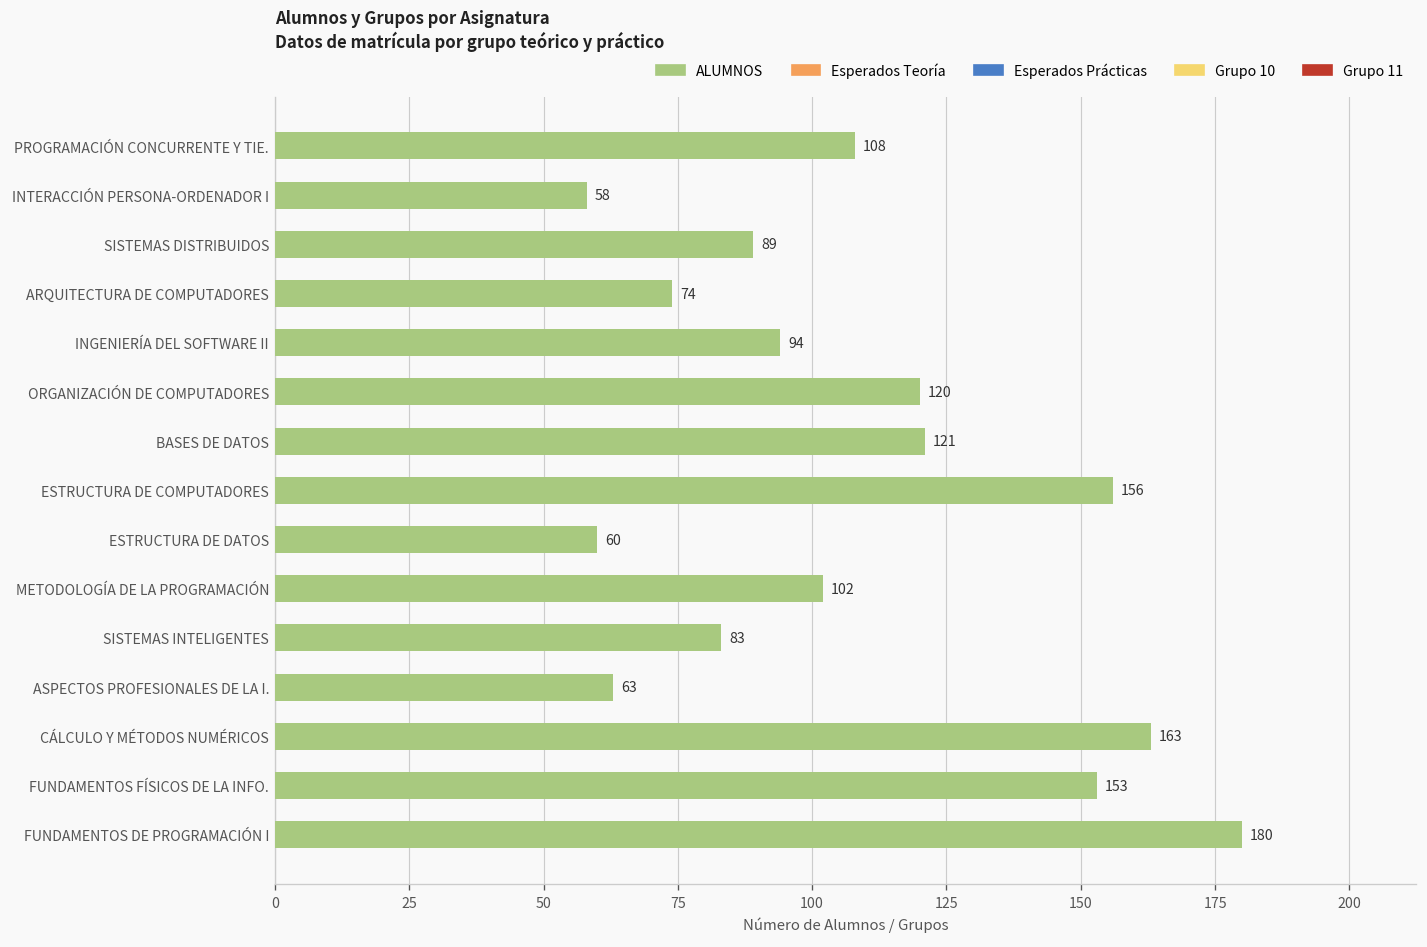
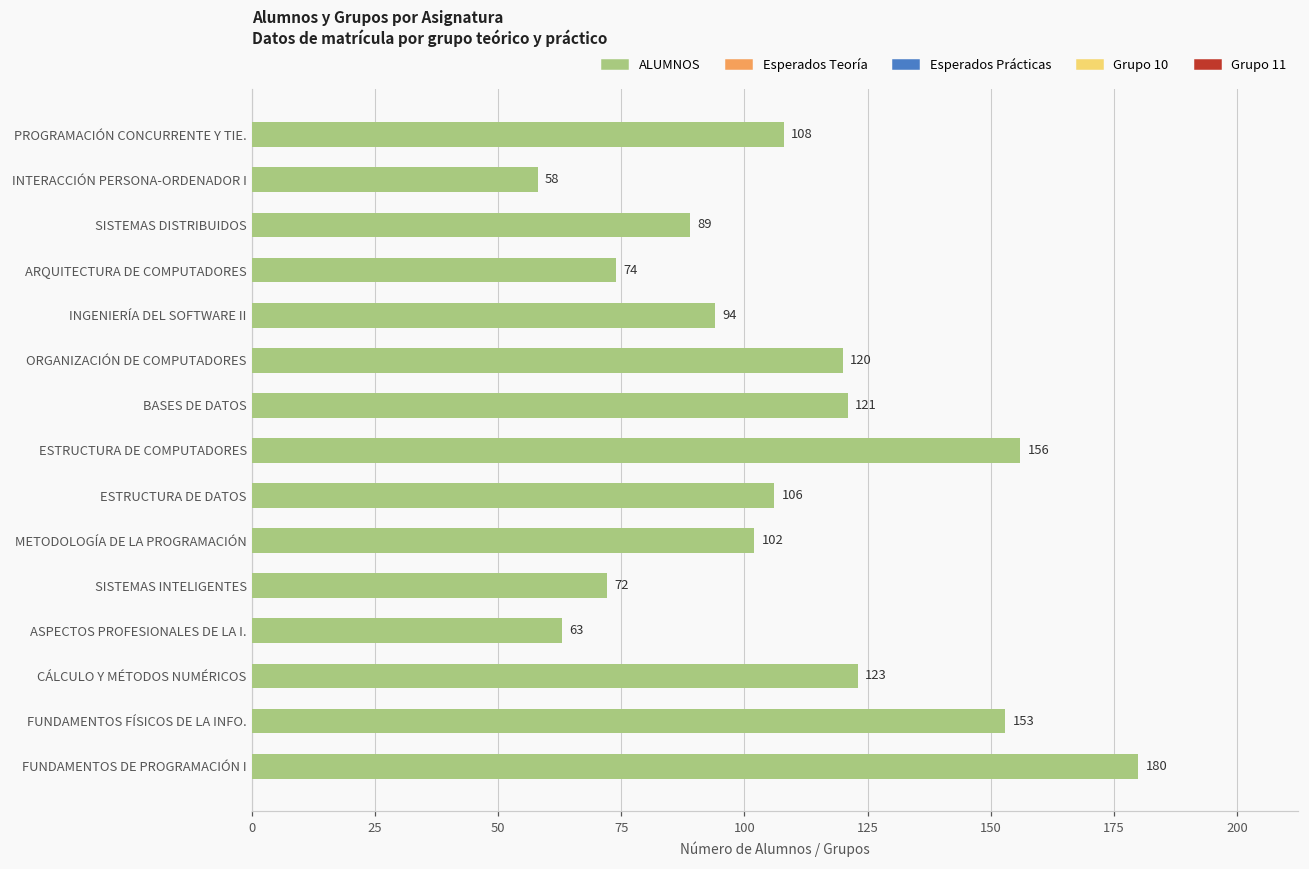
ESTRUCTURA DE DATOS: 60 -> 106
SISTEMAS INTELIGENTES: 83 -> 72
CÁLCULO Y MÉTODOS NUMÉRICOS: 163 -> 123
